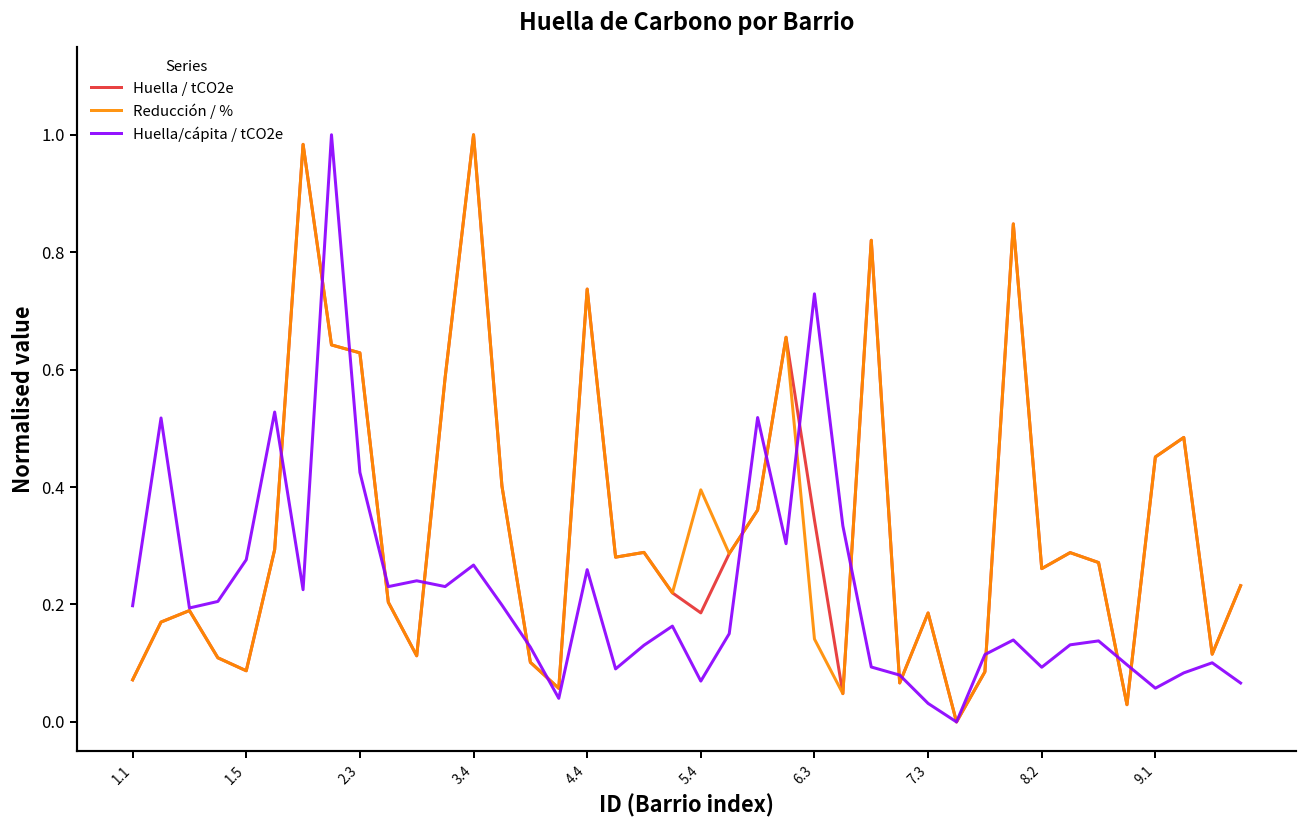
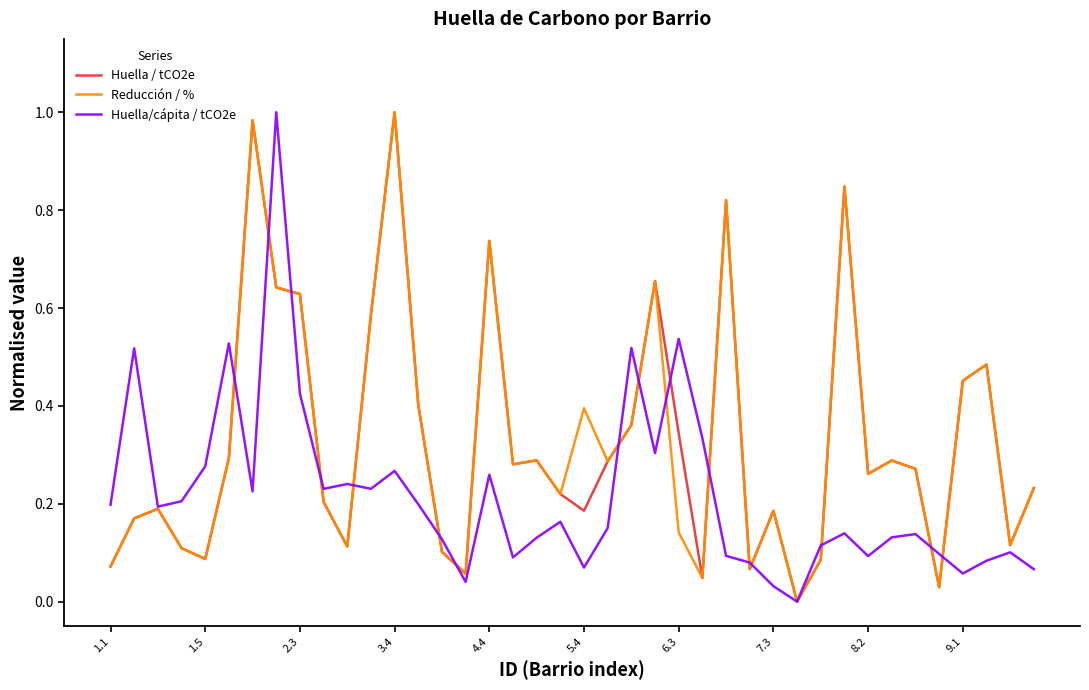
Huella/cápita / tCO2e, 6.3: 0.73 -> 0.54
